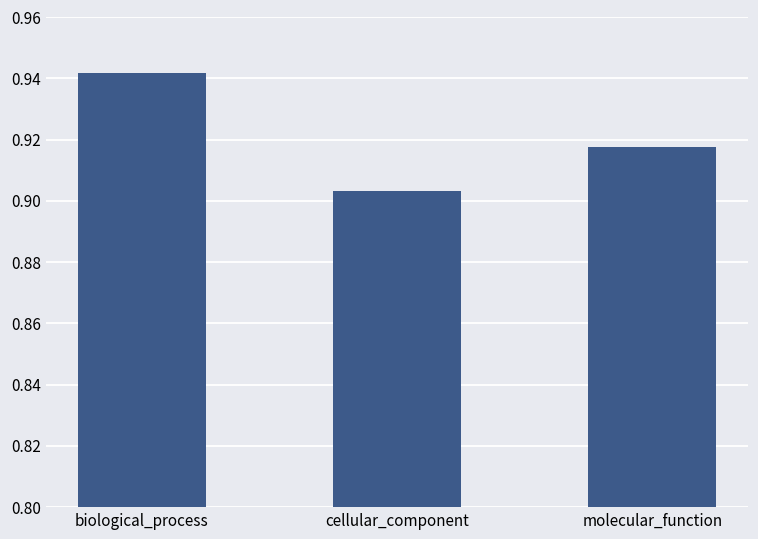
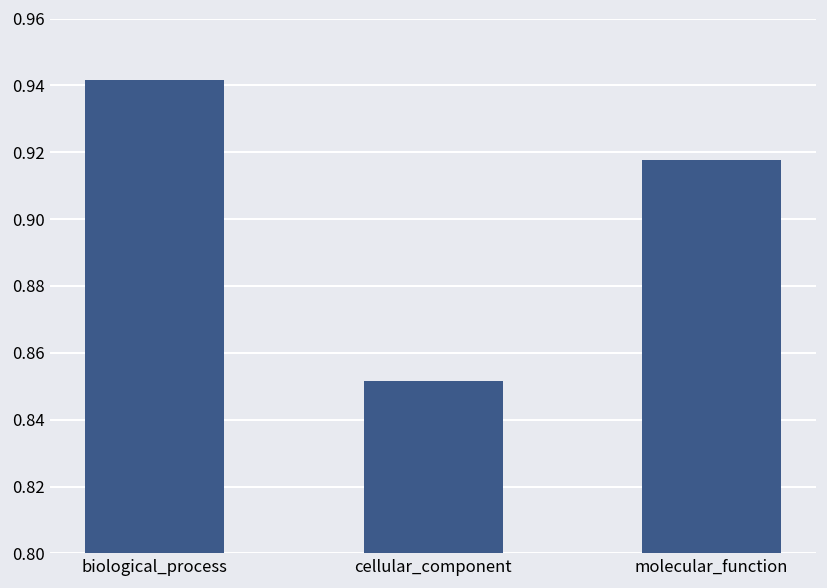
cellular_component: 0.903 -> 0.852
